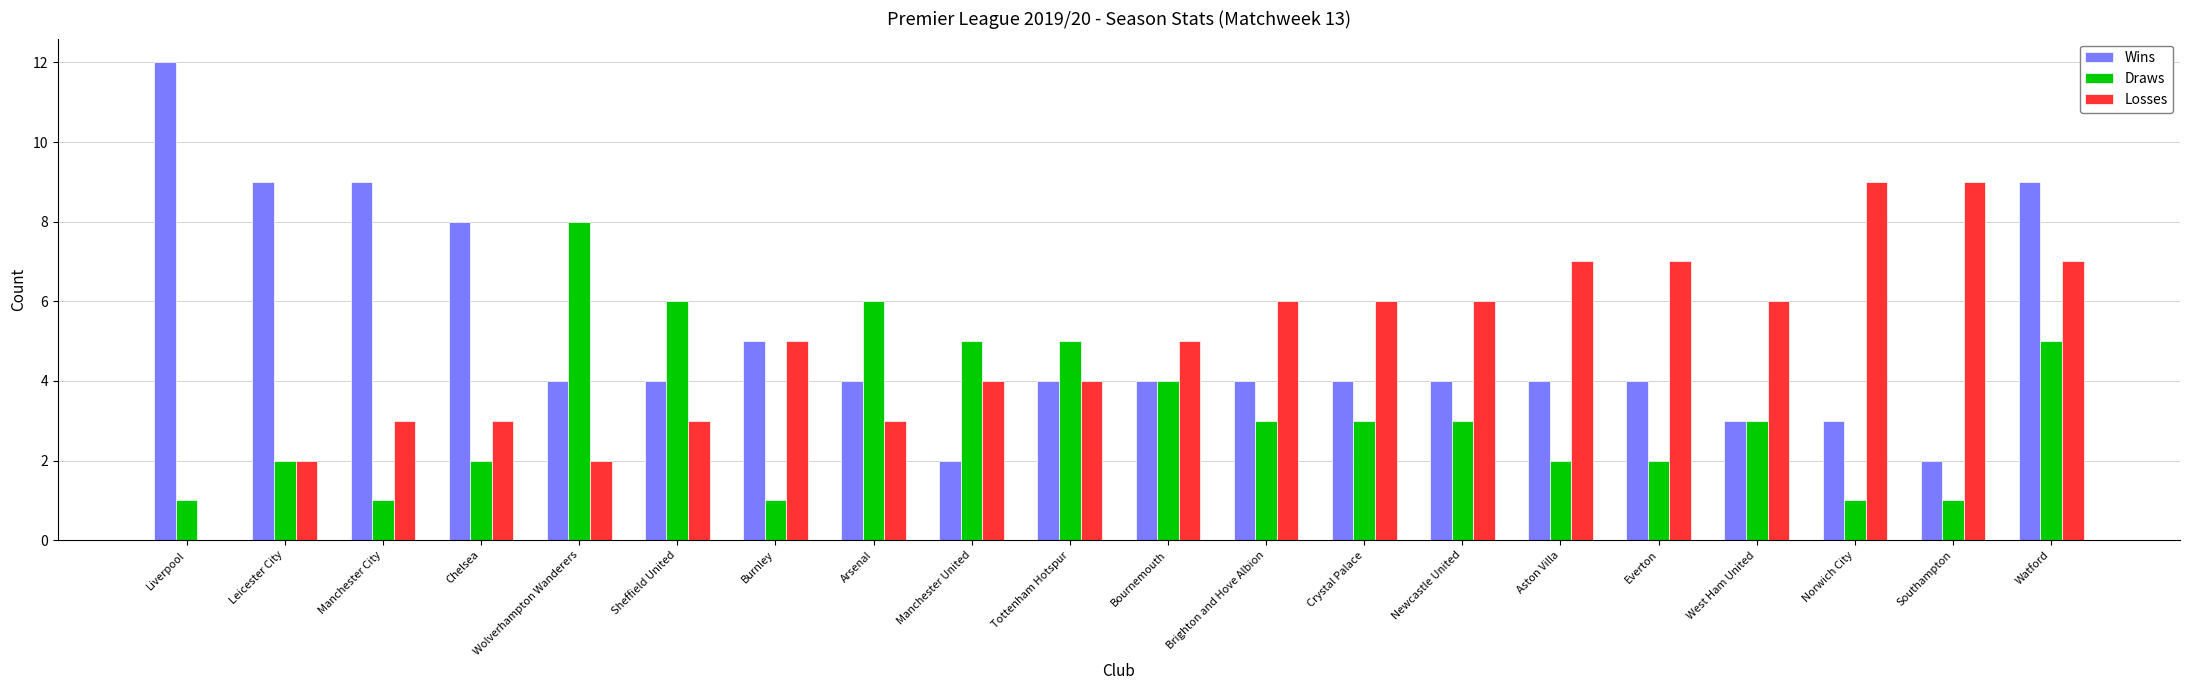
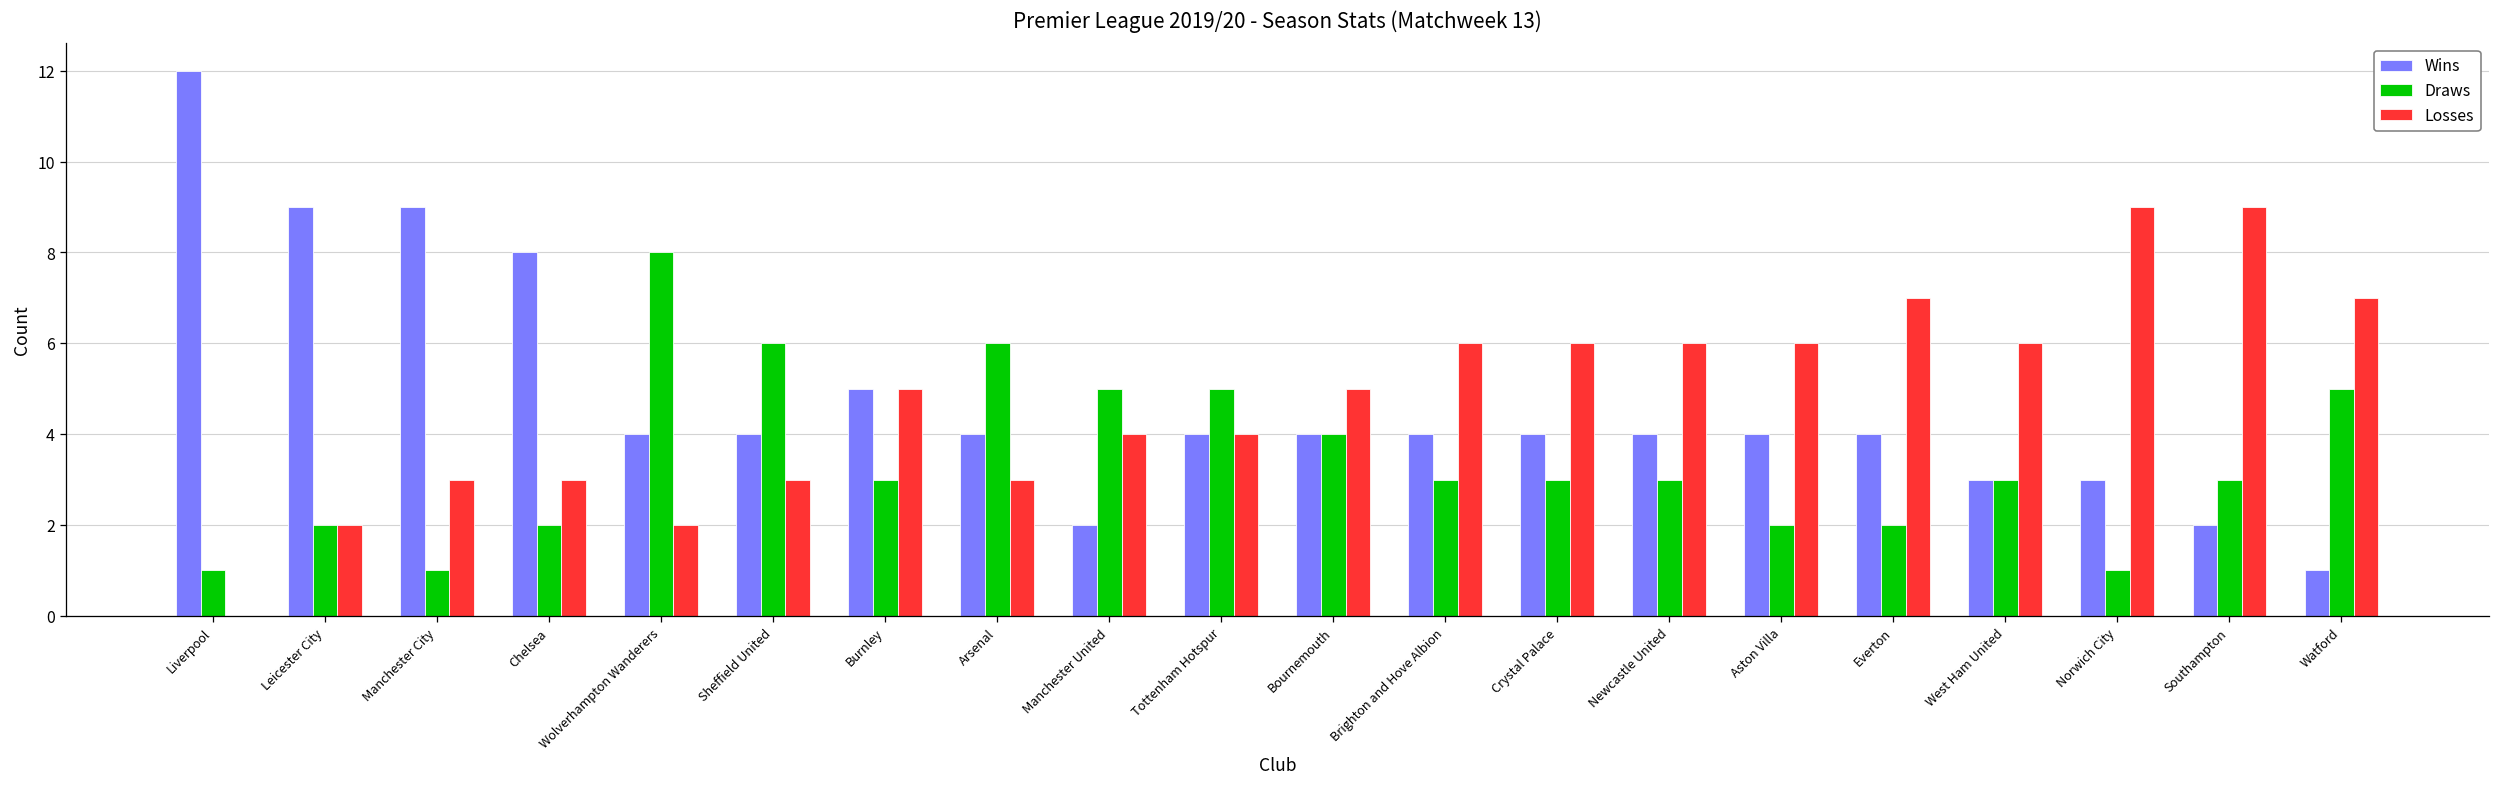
Draws, Burnley: 1 -> 3
Losses, Aston Villa: 7 -> 6
Draws, Southampton: 1 -> 3
Wins, Watford: 9 -> 1
